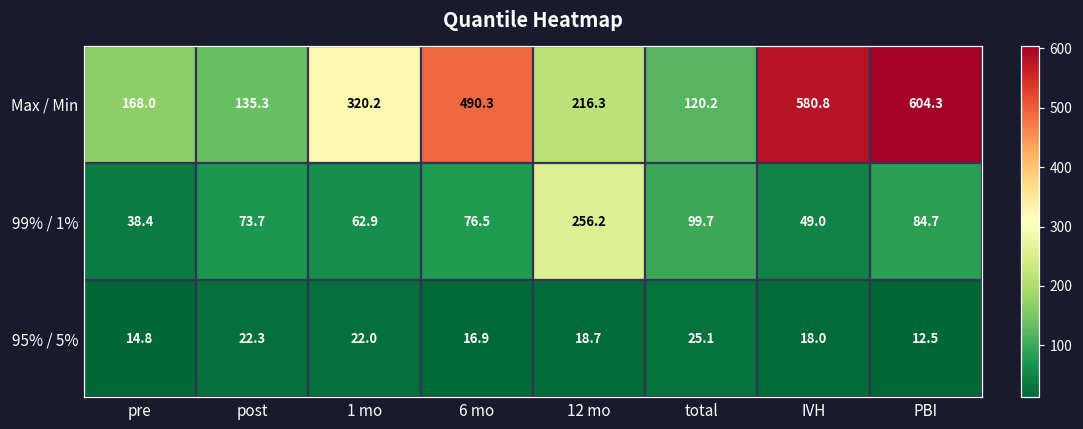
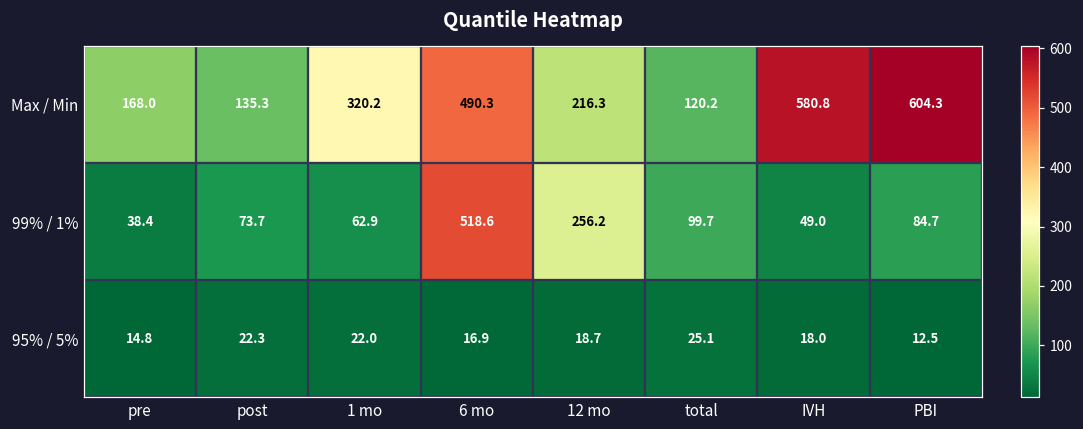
99% / 1%, 6 mo: 76.5 -> 518.6
